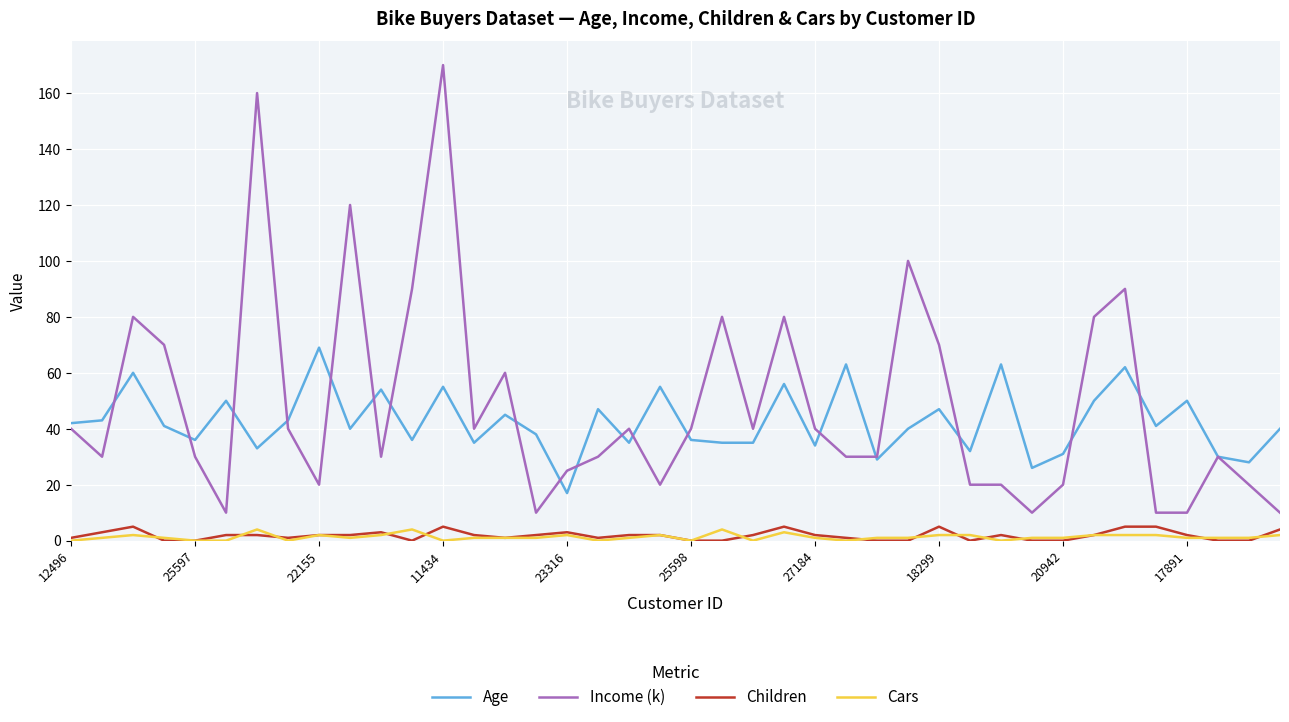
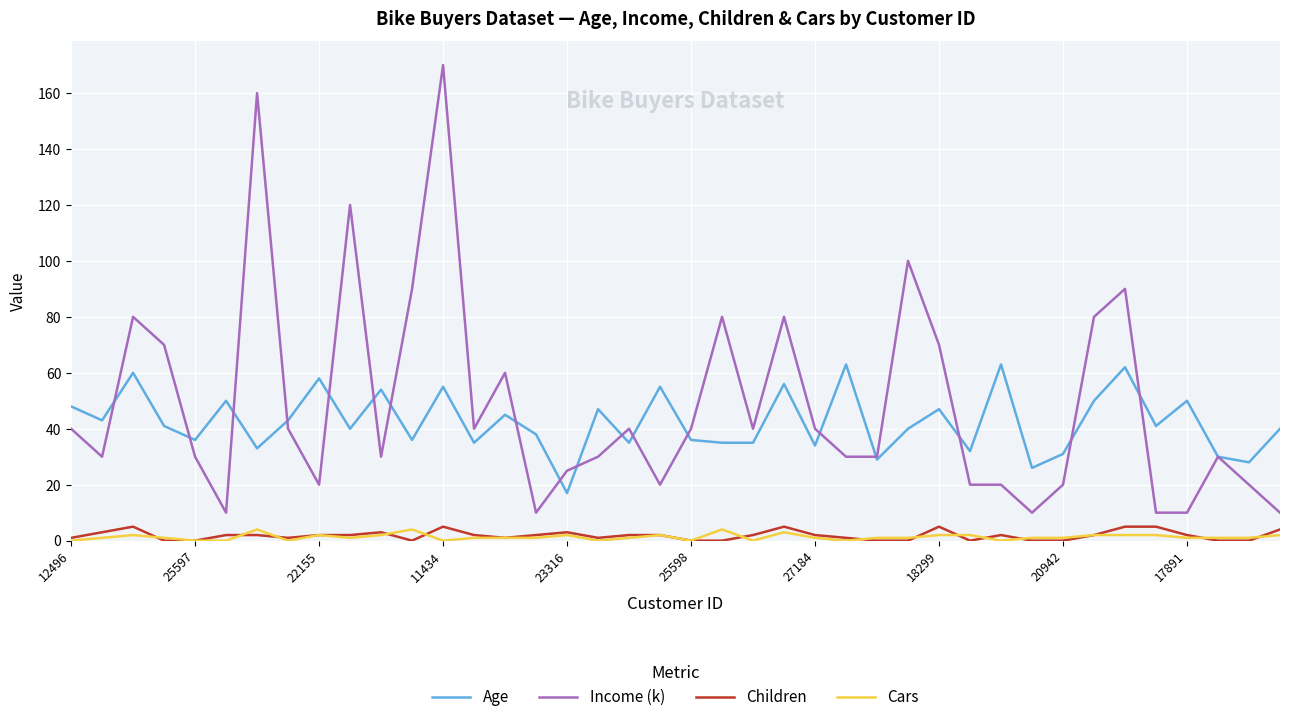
Age, 12496: 42 -> 48
Age, 22155: 69 -> 58
